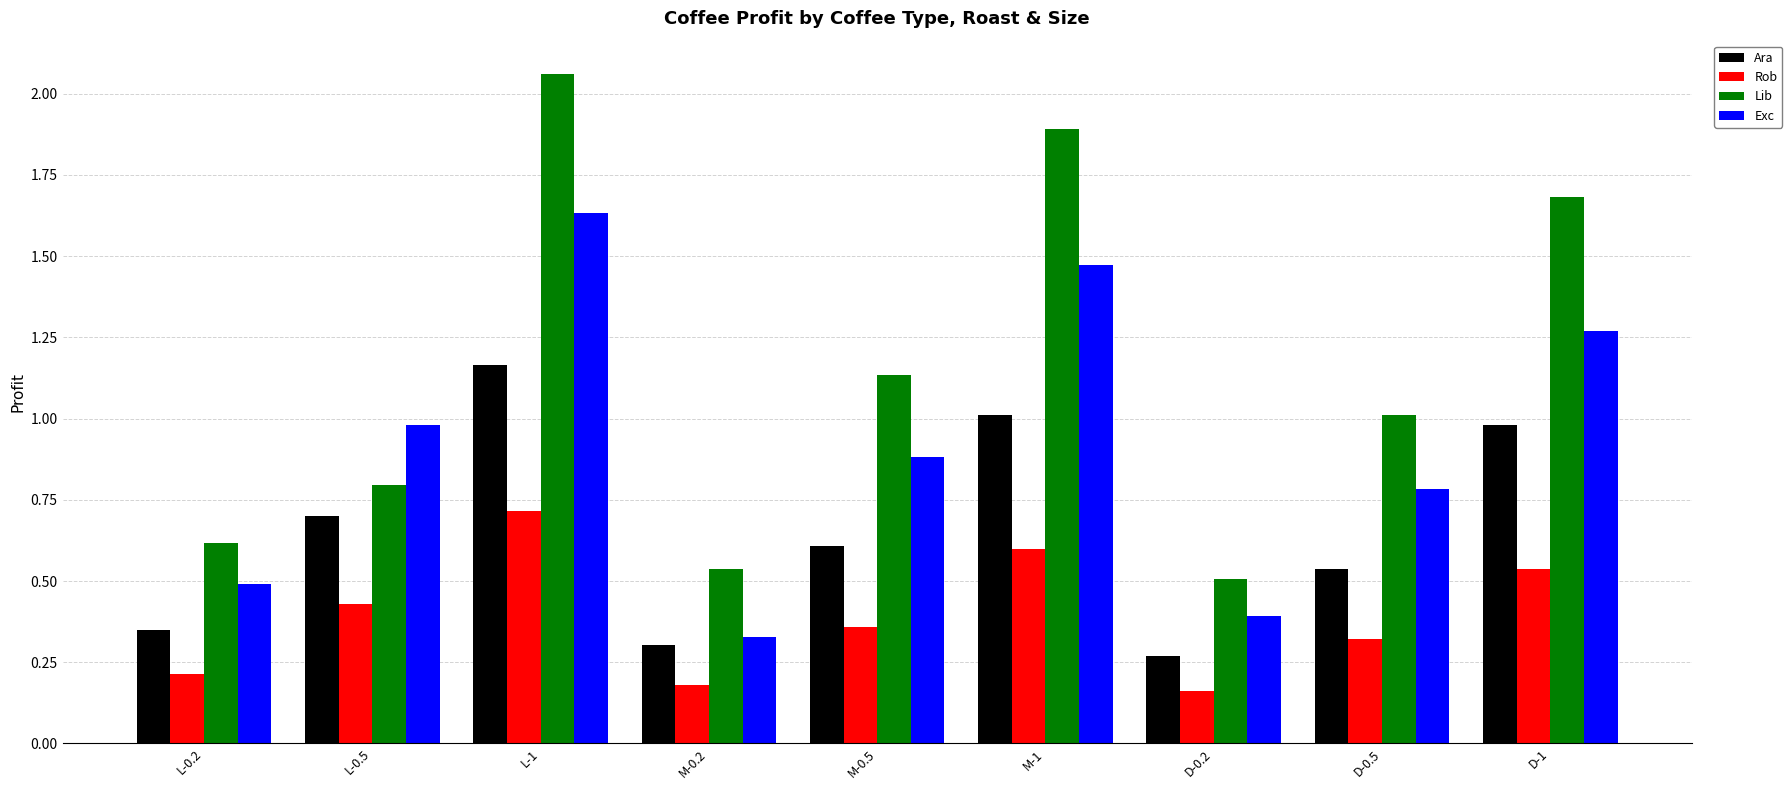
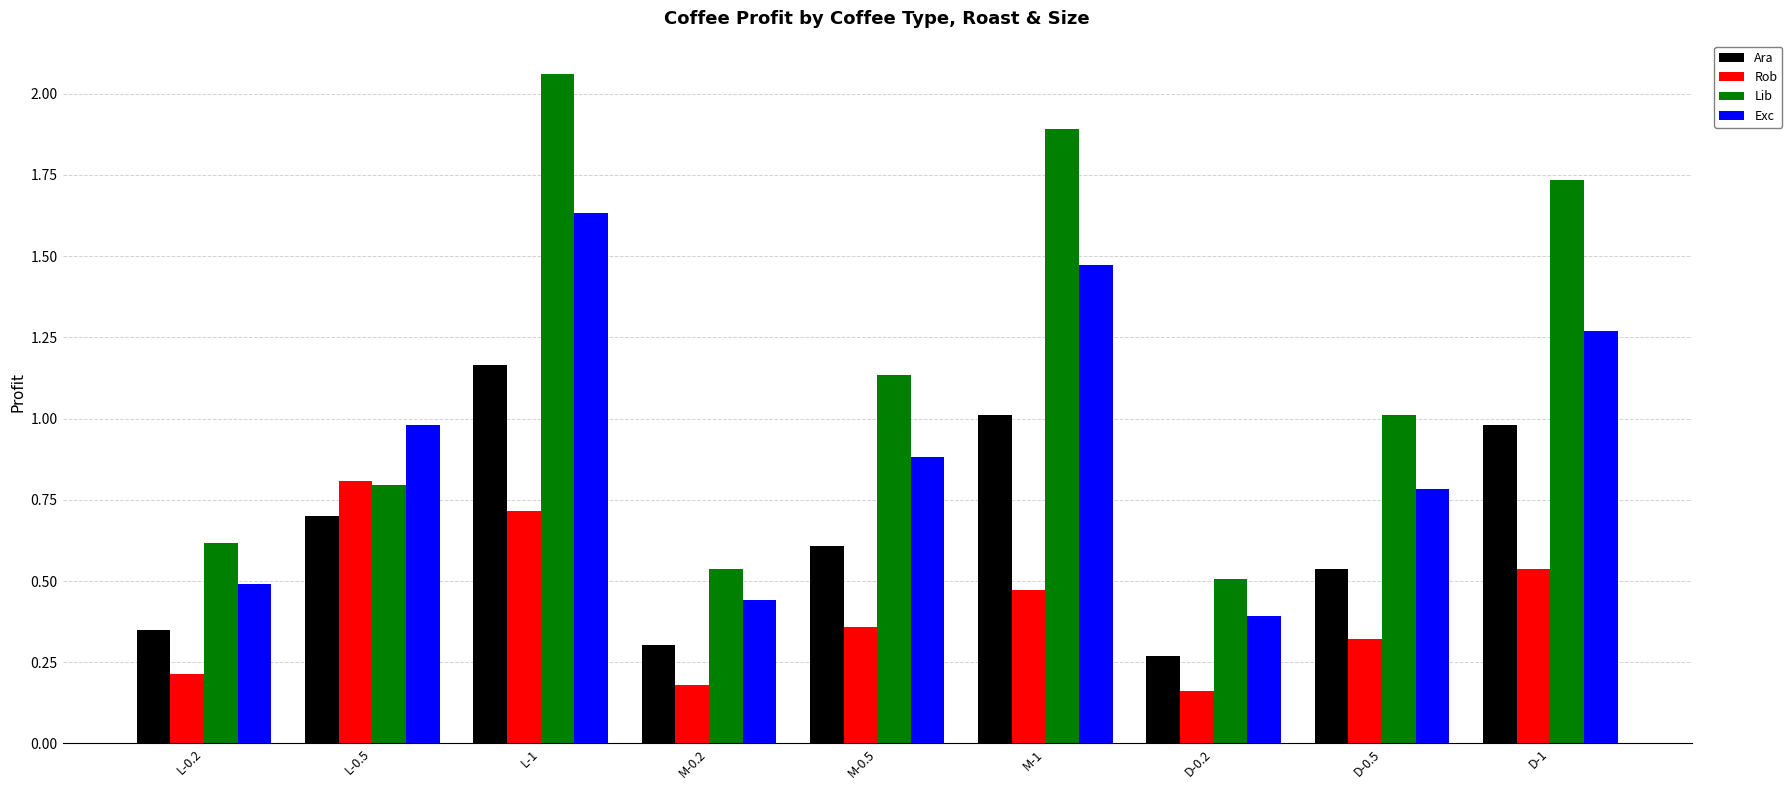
Rob, L-0.5: 0.43 -> 0.81
Exc, M-0.2: 0.33 -> 0.44
Rob, M-1: 0.60 -> 0.47
Lib, D-1: 1.68 -> 1.74
